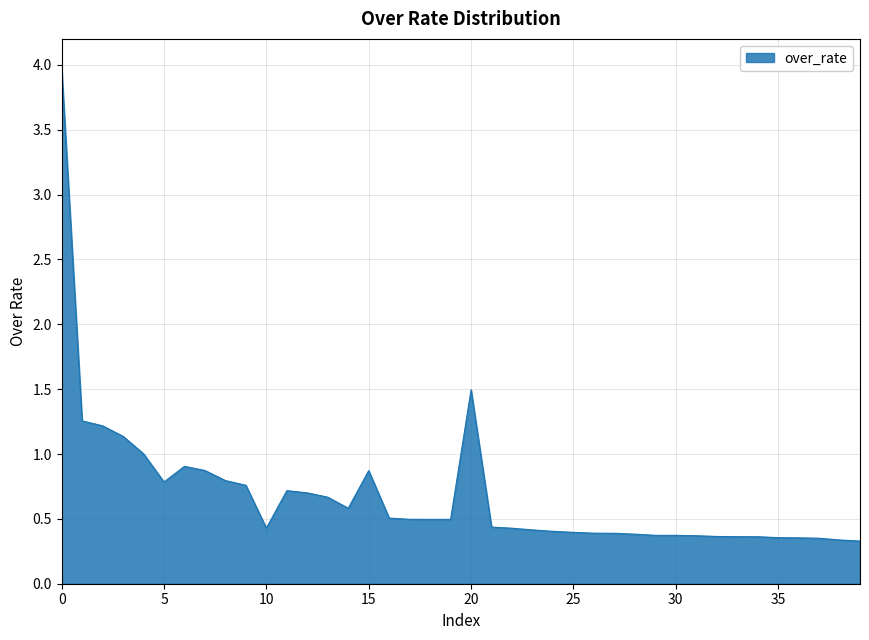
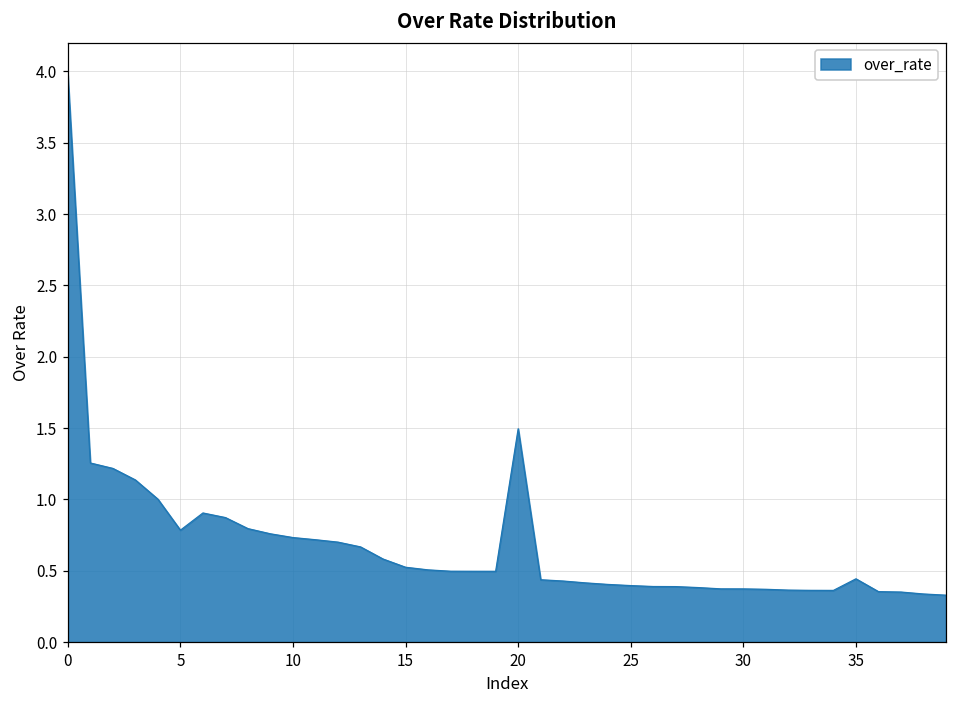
10: 0.43 -> 0.73
15: 0.87 -> 0.52
35: 0.36 -> 0.44
